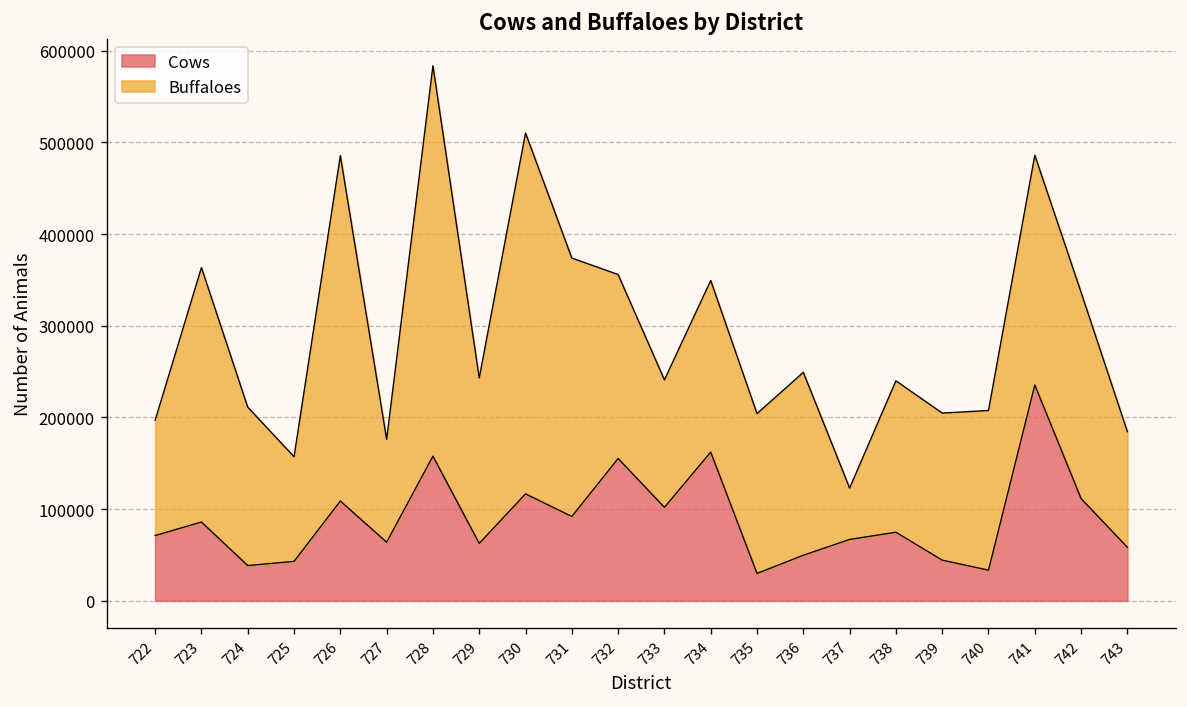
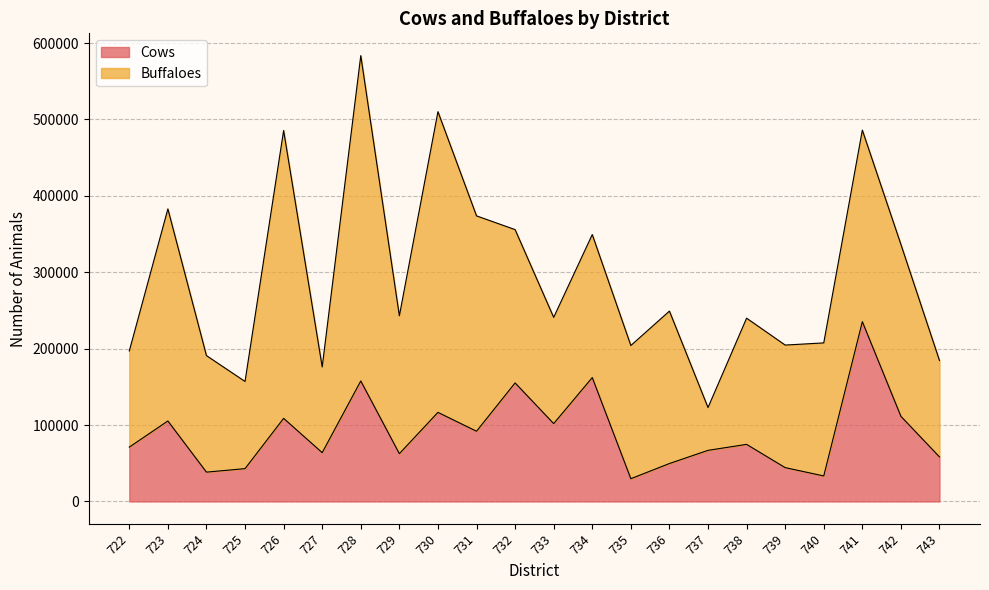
Cows, 723: 90000 -> 110000
Buffaloes, 724: 170000 -> 150000
